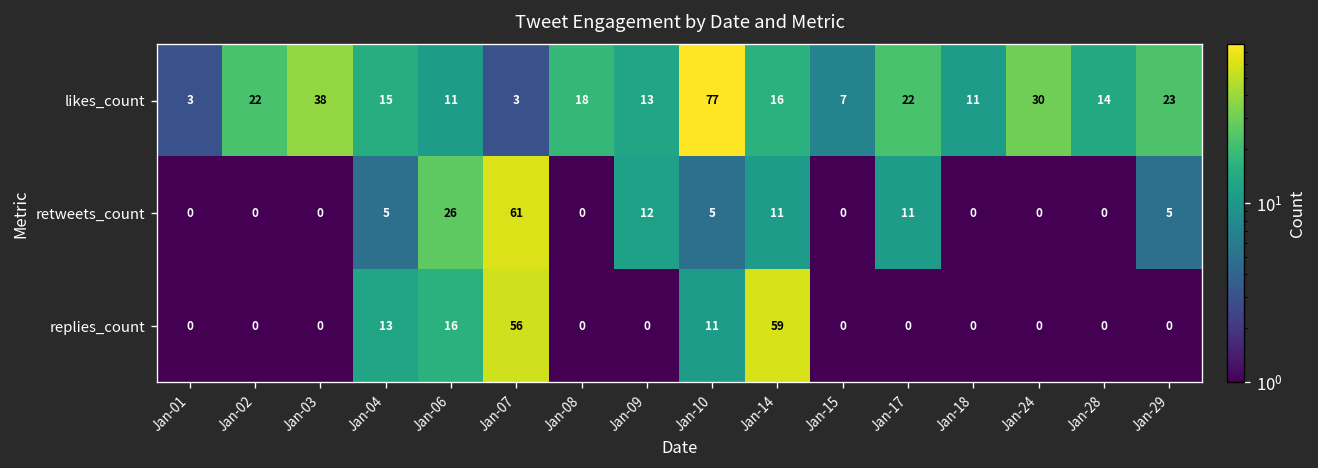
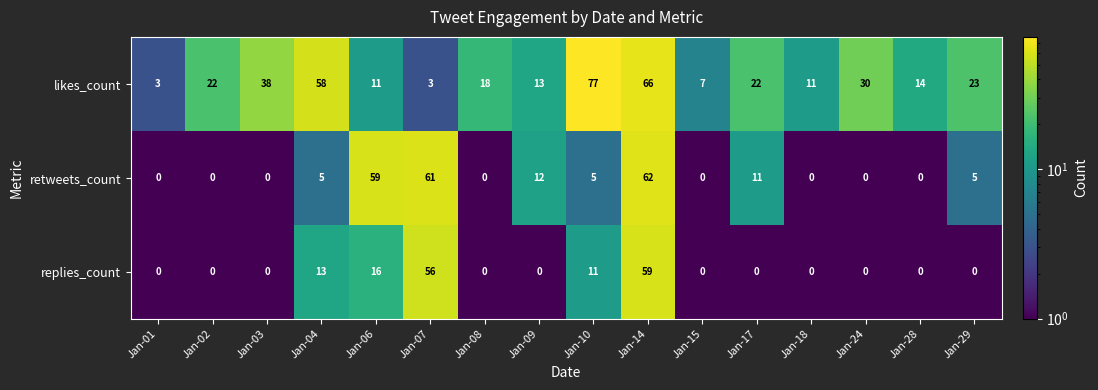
likes_count, Jan-04: 15 -> 58
likes_count, Jan-14: 16 -> 66
retweets_count, Jan-06: 26 -> 59
retweets_count, Jan-14: 11 -> 62
